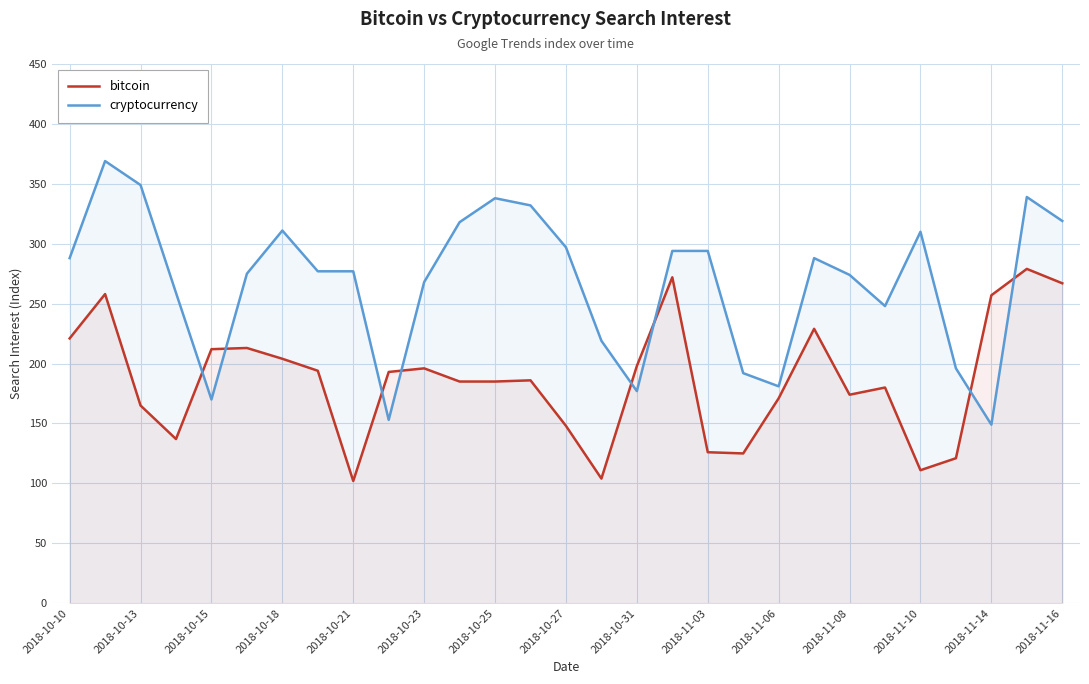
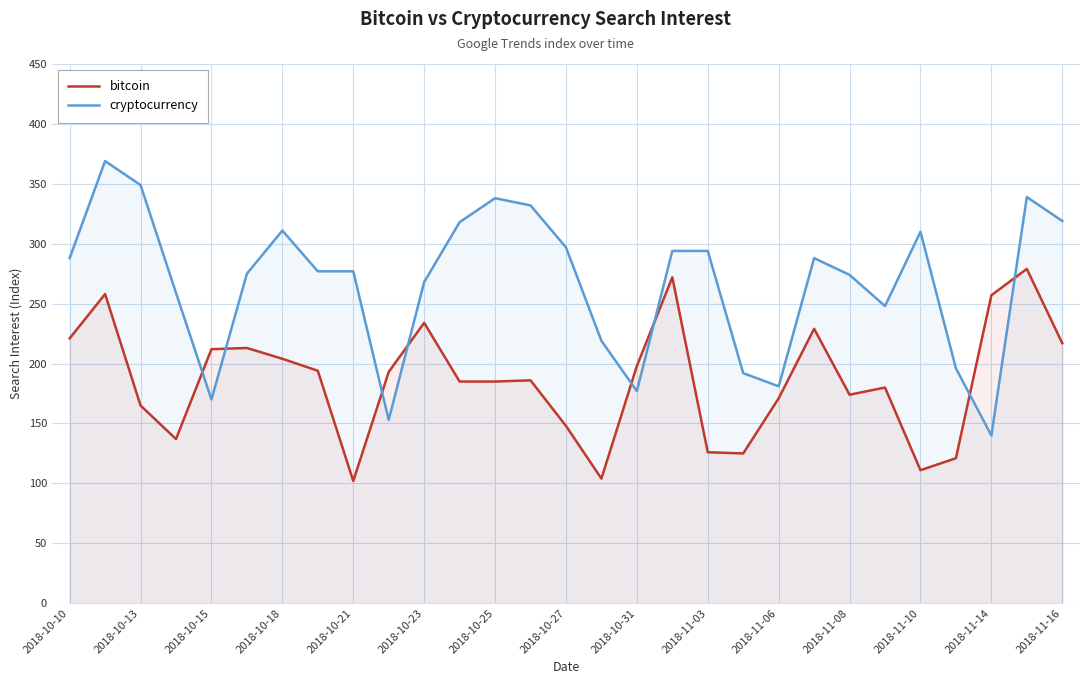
bitcoin, 2018-10-23: 196 -> 234
cryptocurrency, 2018-11-14: 149 -> 140
bitcoin, 2018-11-16: 267 -> 217
